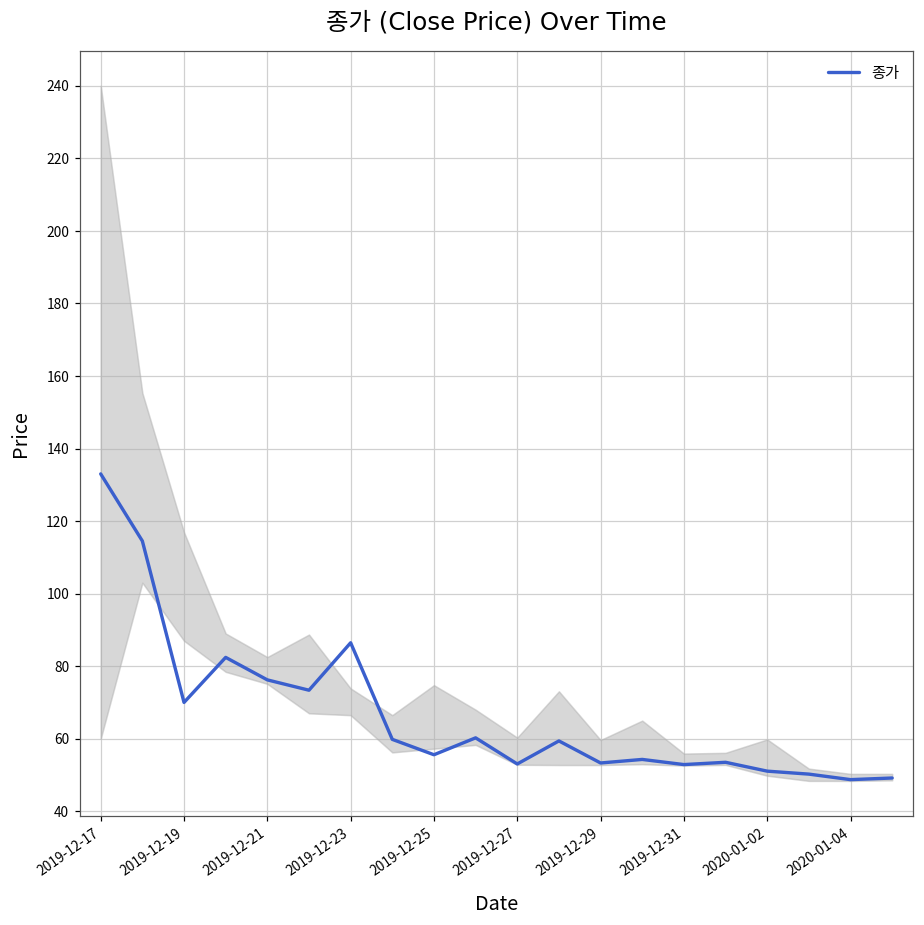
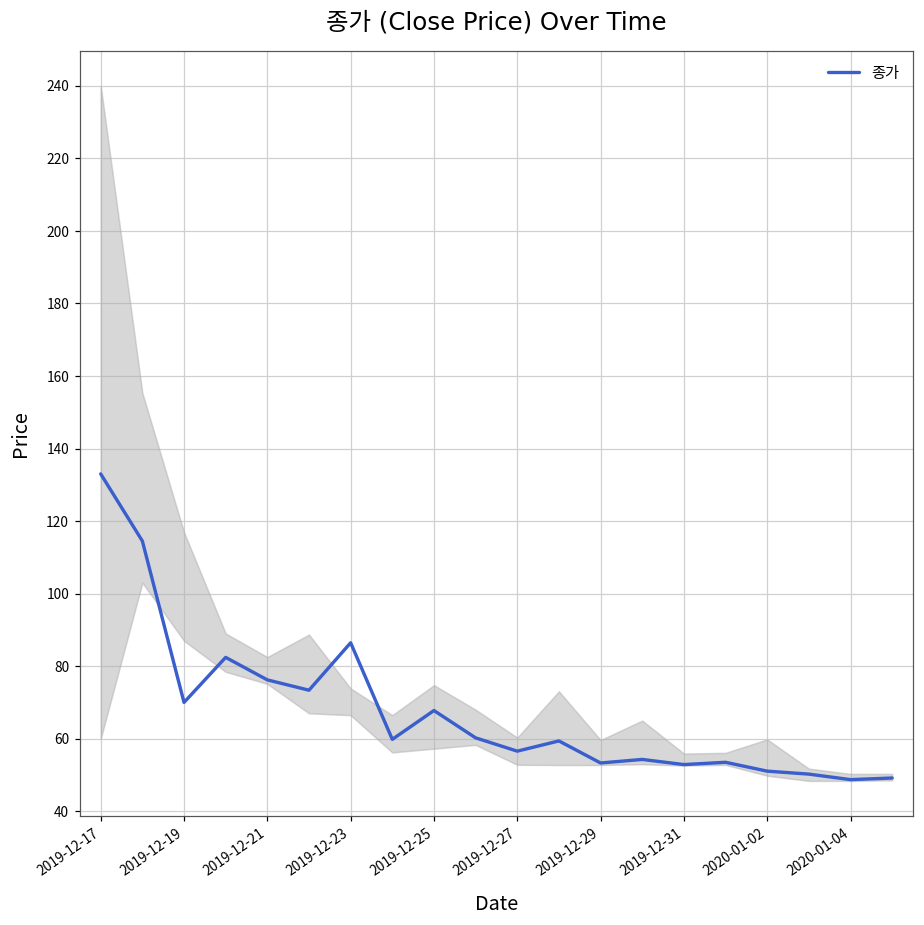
종가, 2019-12-25: 56 -> 68
종가, 2019-12-27: 53 -> 57
